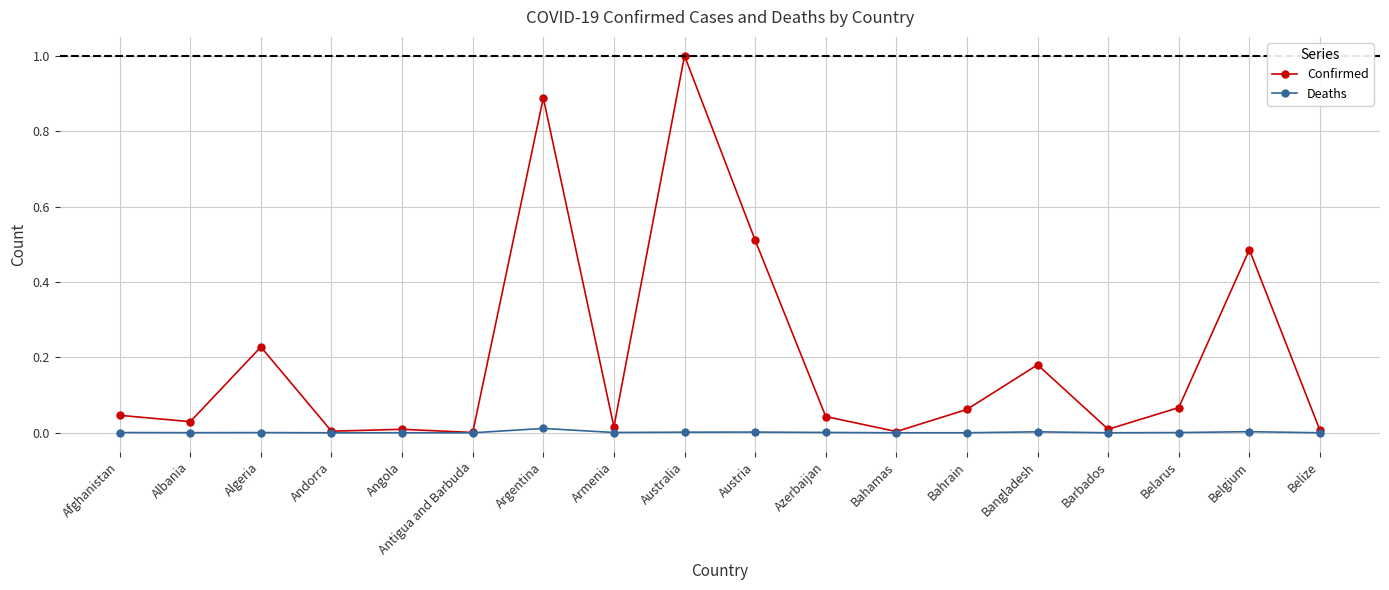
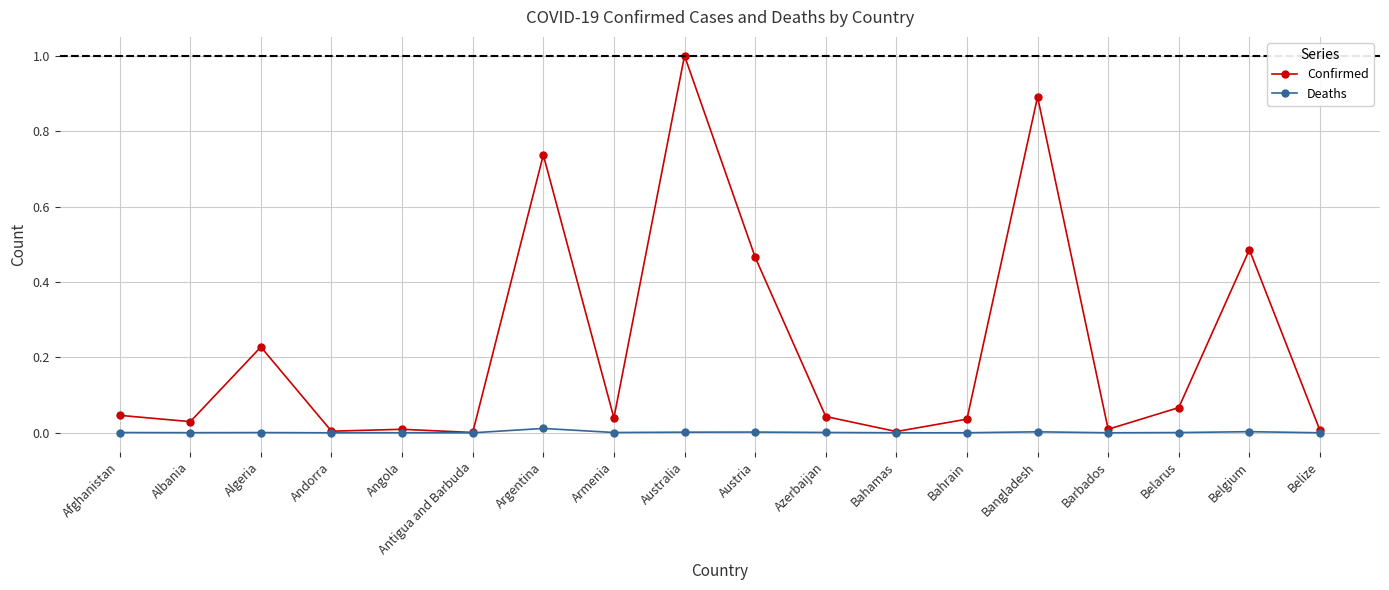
Confirmed, Argentina: 0.89 -> 0.74
Confirmed, Armenia: 0.02 -> 0.04
Confirmed, Austria: 0.51 -> 0.47
Confirmed, Bahrain: 0.06 -> 0.04
Confirmed, Bangladesh: 0.18 -> 0.89
